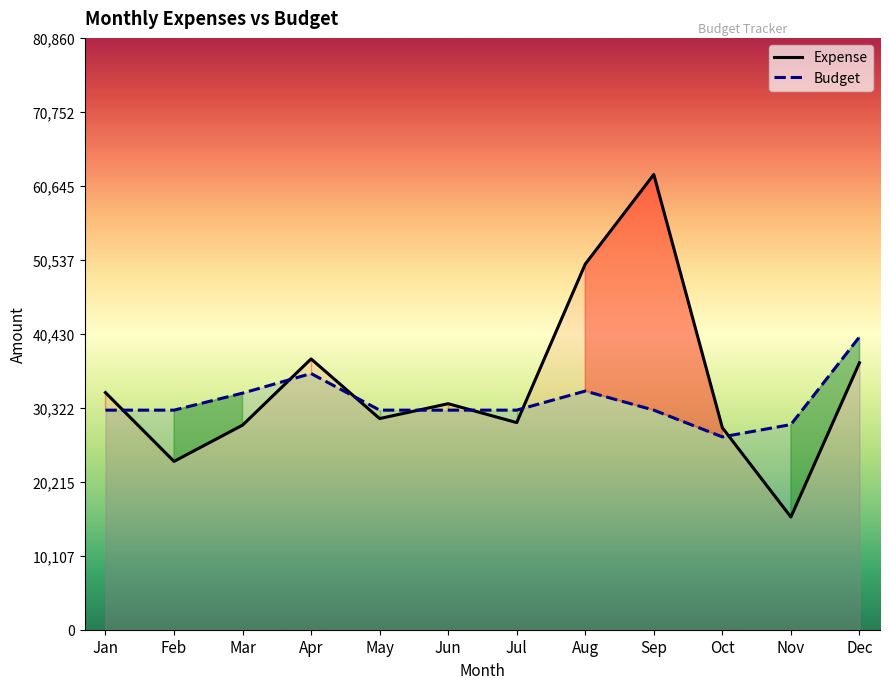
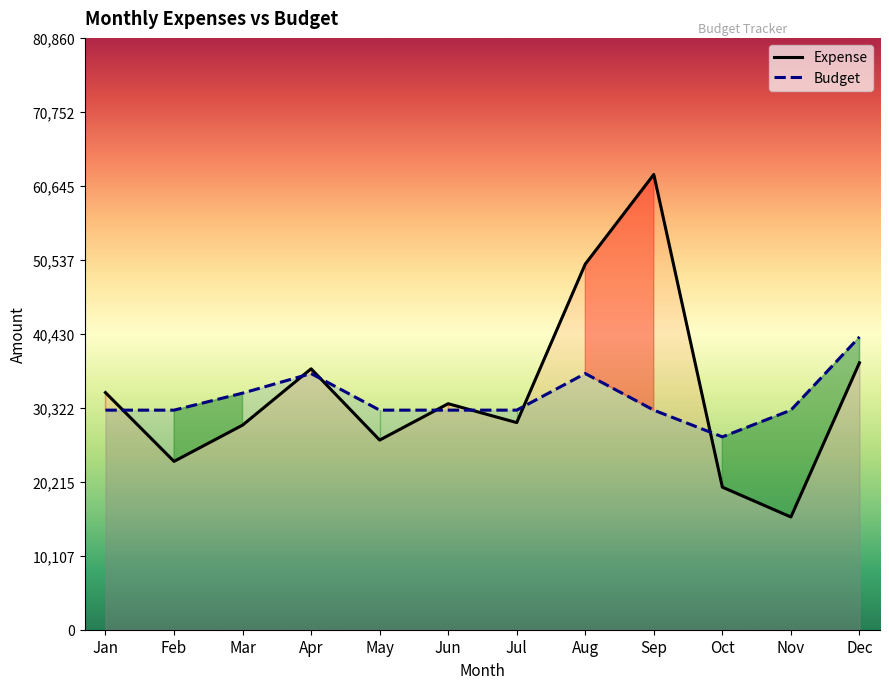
Expense, Apr: 37,000 -> 36,000
Expense, May: 29,000 -> 26,000
Budget, Aug: 33,000 -> 35,000
Expense, Oct: 28,000 -> 19,000
Budget, Nov: 28,000 -> 30,000
